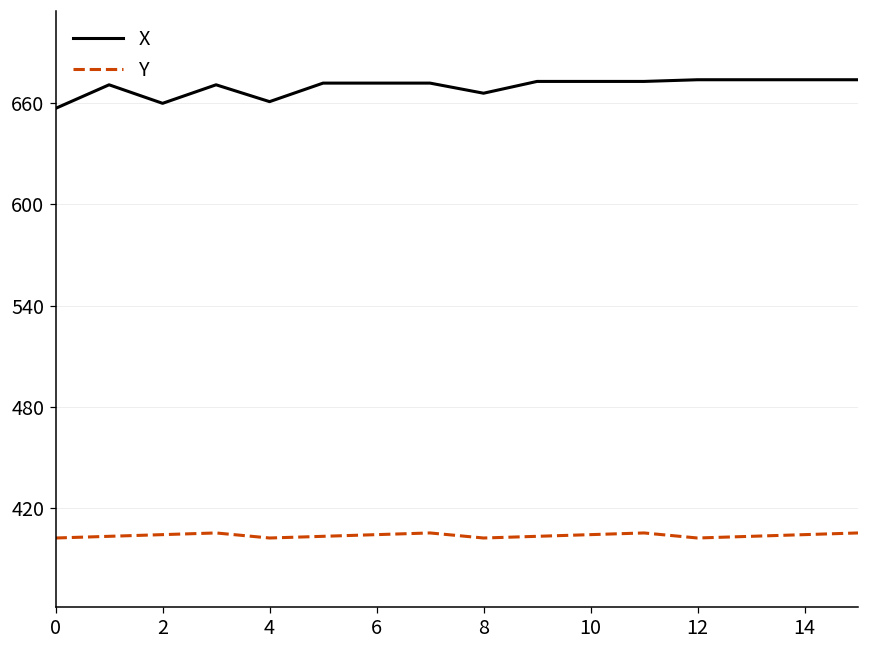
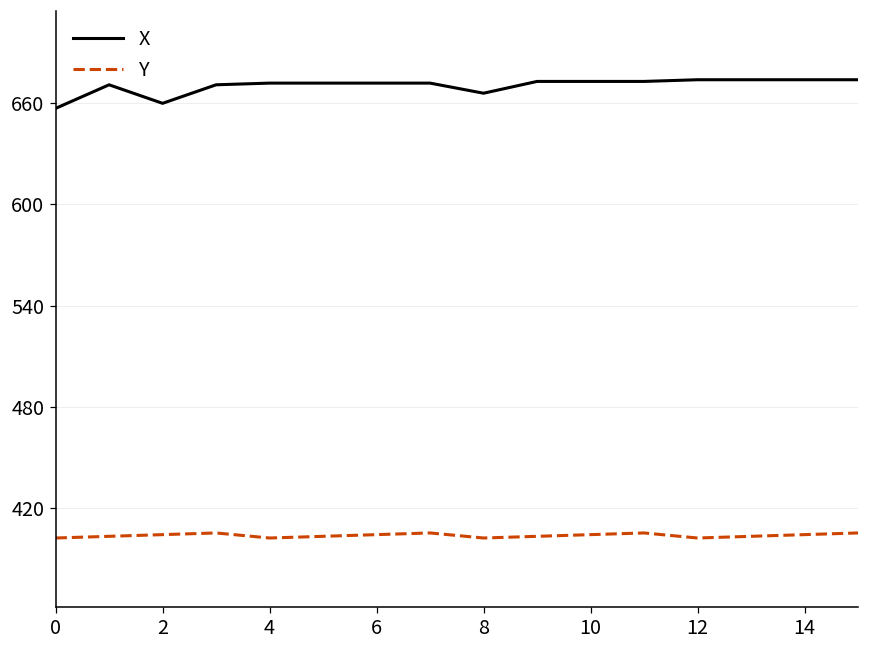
X, 4: 661 -> 672
